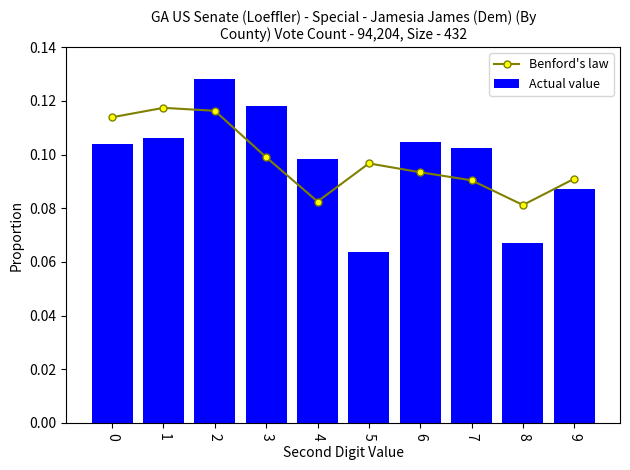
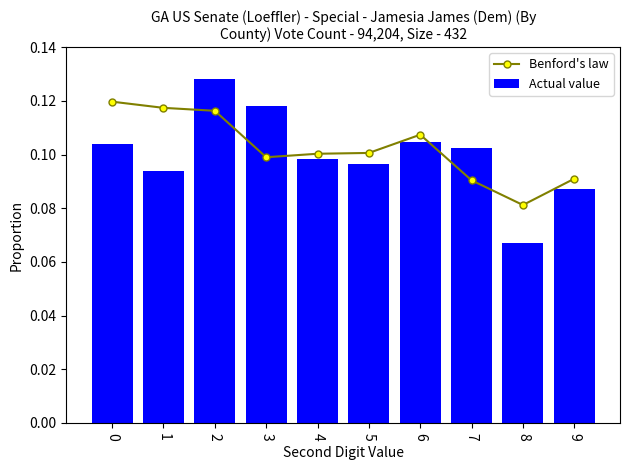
Benford's law, 0: 0.114 -> 0.120
Actual value, 1: 0.106 -> 0.094
Benford's law, 4: 0.083 -> 0.100
Benford's law, 5: 0.097 -> 0.101
Actual value, 5: 0.064 -> 0.097
Benford's law, 6: 0.093 -> 0.107
